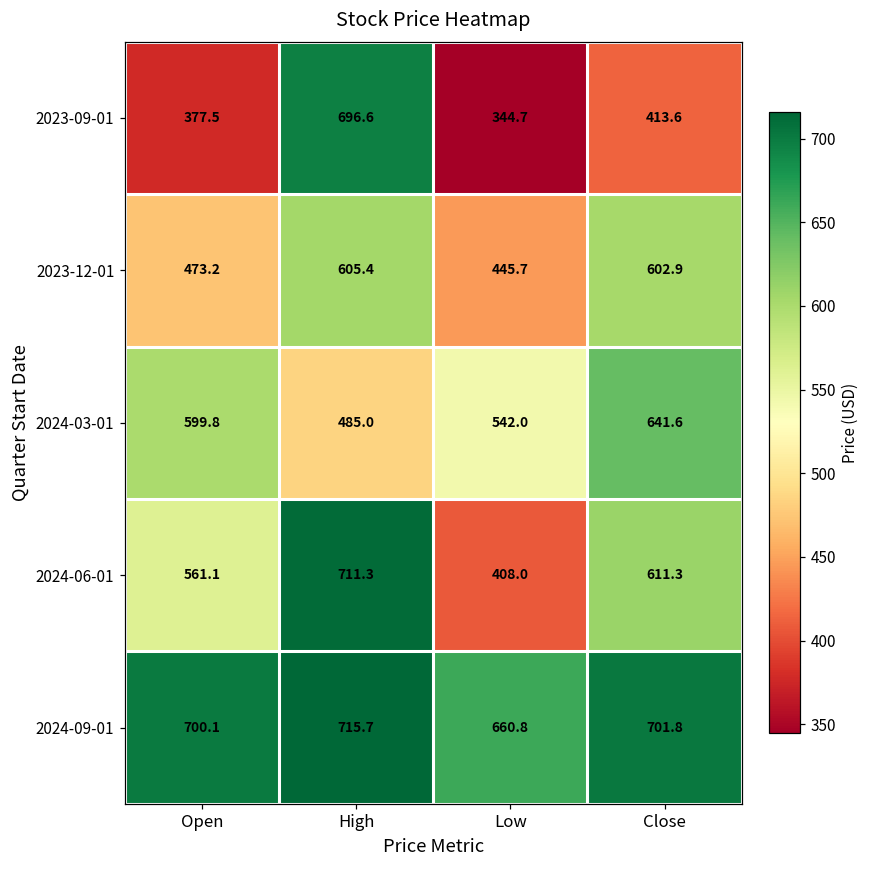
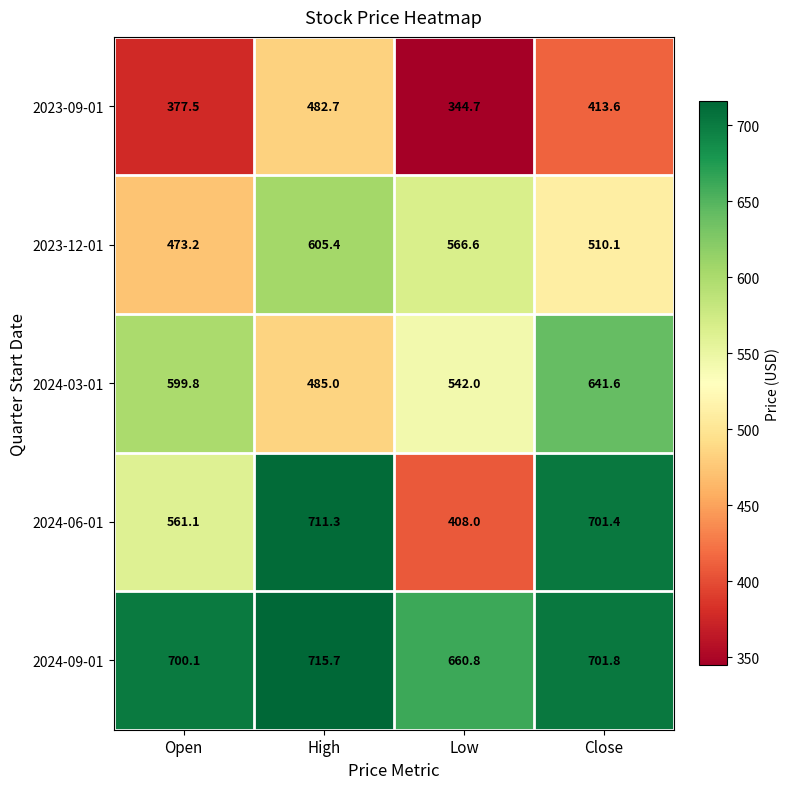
2023-09-01, High: 696.6 -> 482.7
2023-12-01, Low: 445.7 -> 566.6
2023-12-01, Close: 602.9 -> 510.1
2024-06-01, Close: 611.3 -> 701.4
